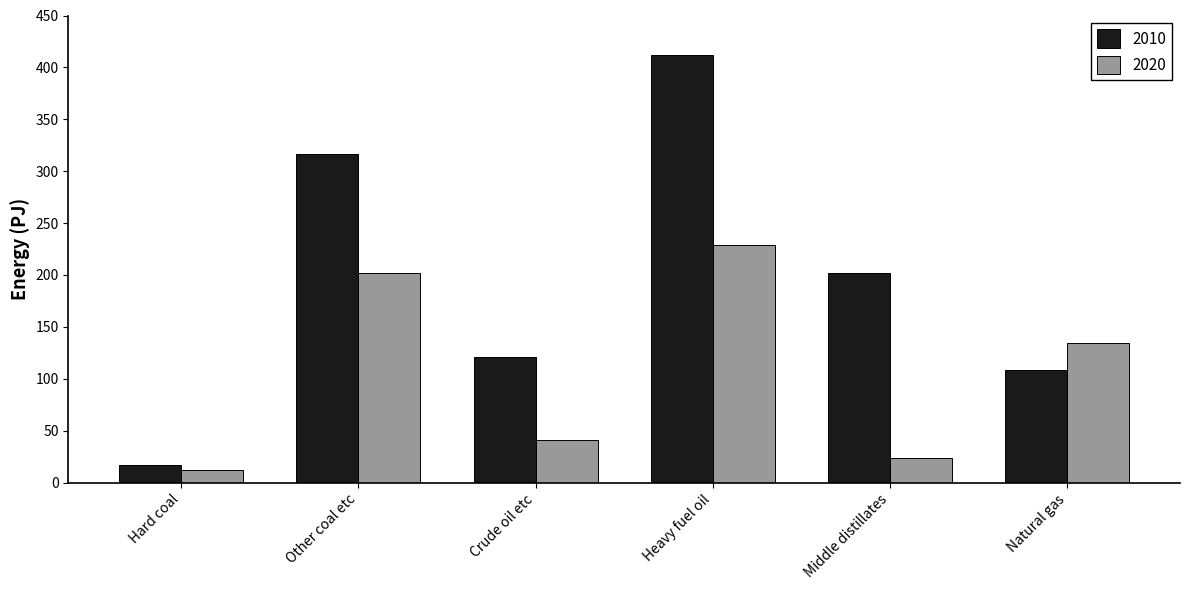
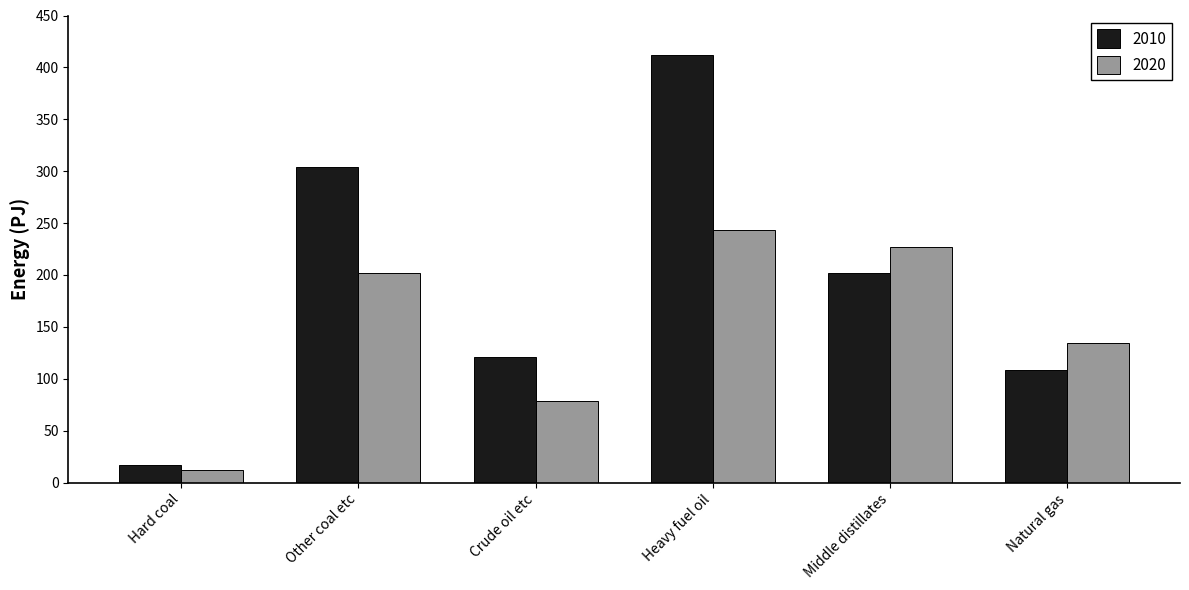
2010, Other coal etc: 317 -> 304
2020, Crude oil etc: 41 -> 78
2020, Heavy fuel oil: 229 -> 244
2020, Middle distillates: 24 -> 227
